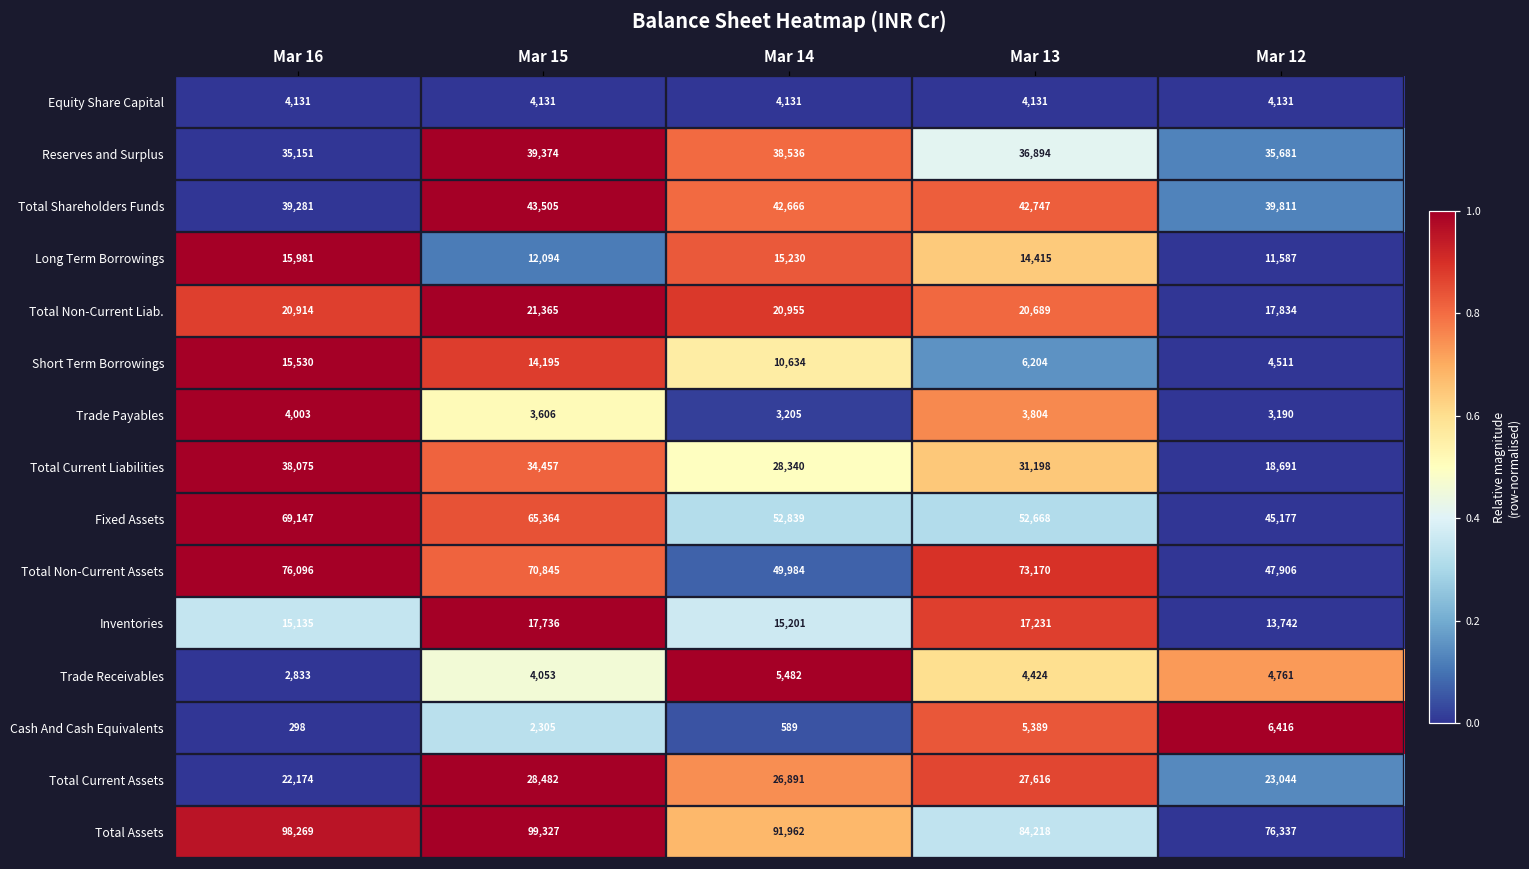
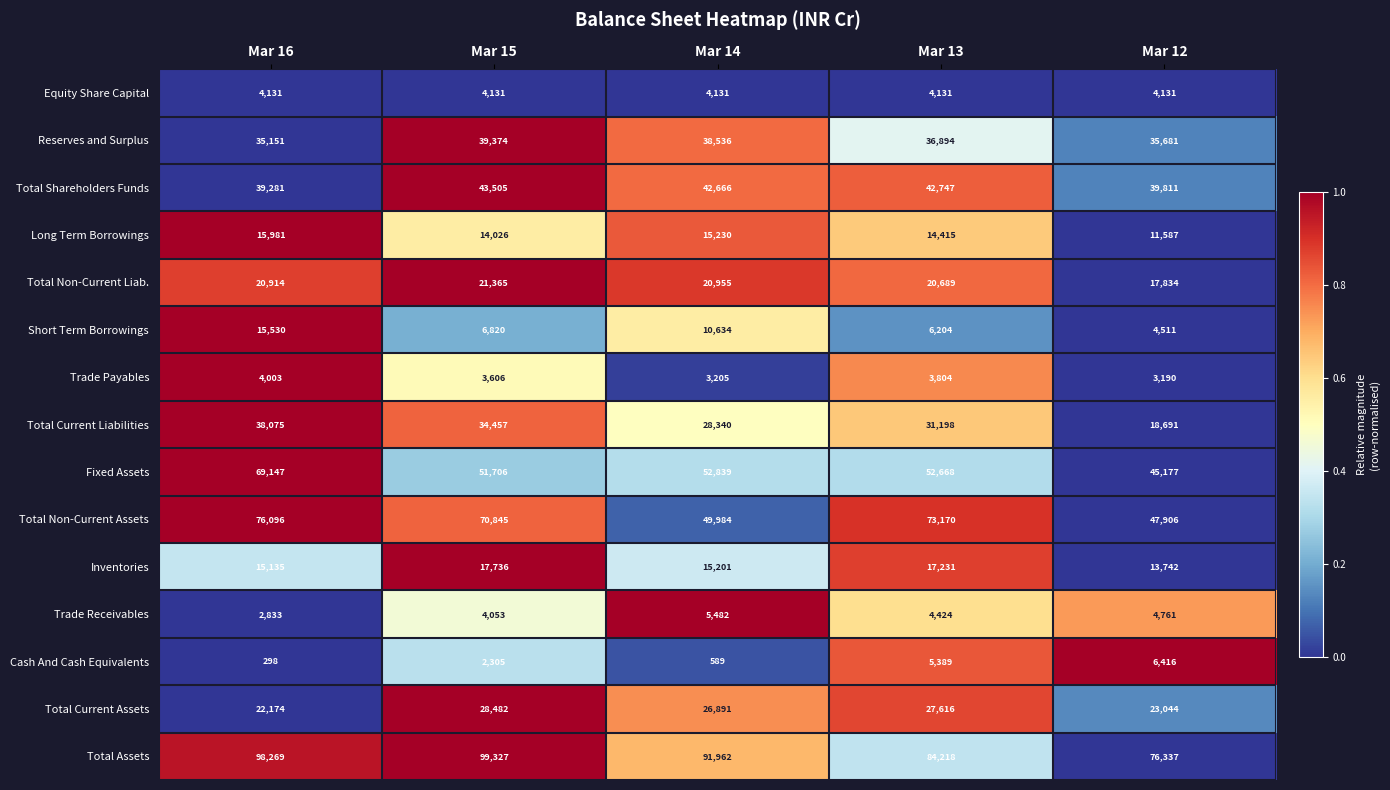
Long Term Borrowings, Mar 15: 12,094 -> 14,026
Short Term Borrowings, Mar 15: 14,195 -> 6,820
Fixed Assets, Mar 15: 65,364 -> 51,706
